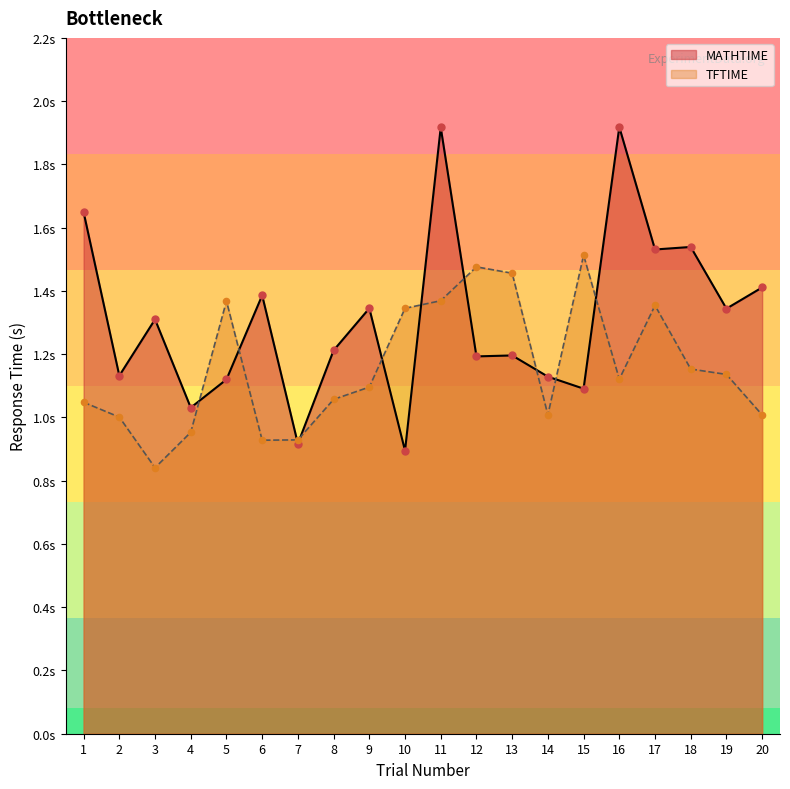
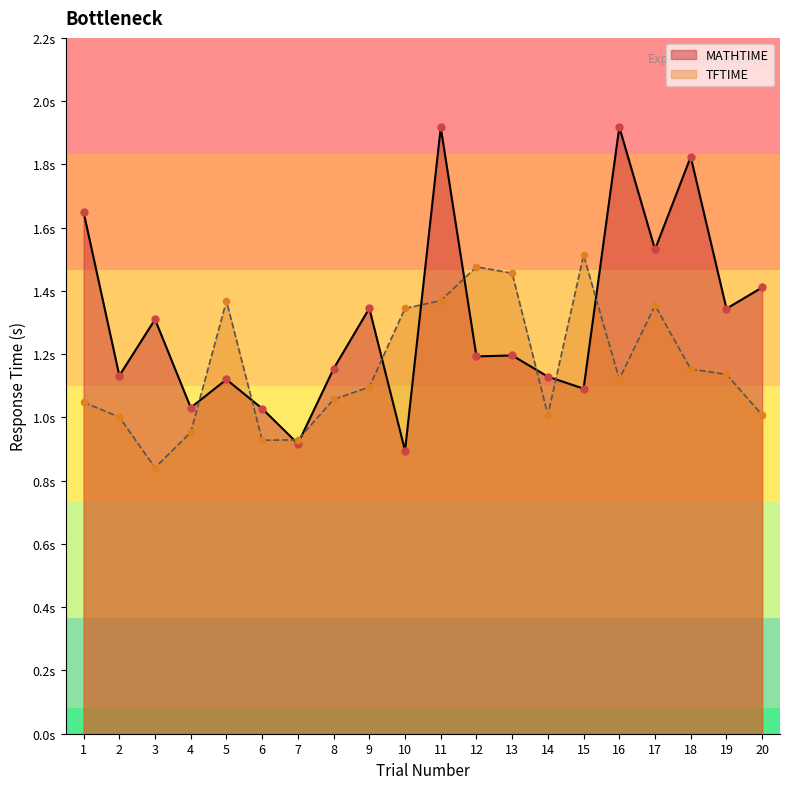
MATHTIME, 6: 1.39s -> 1.03s
MATHTIME, 8: 1.21s -> 1.15s
MATHTIME, 18: 1.54s -> 1.82s
